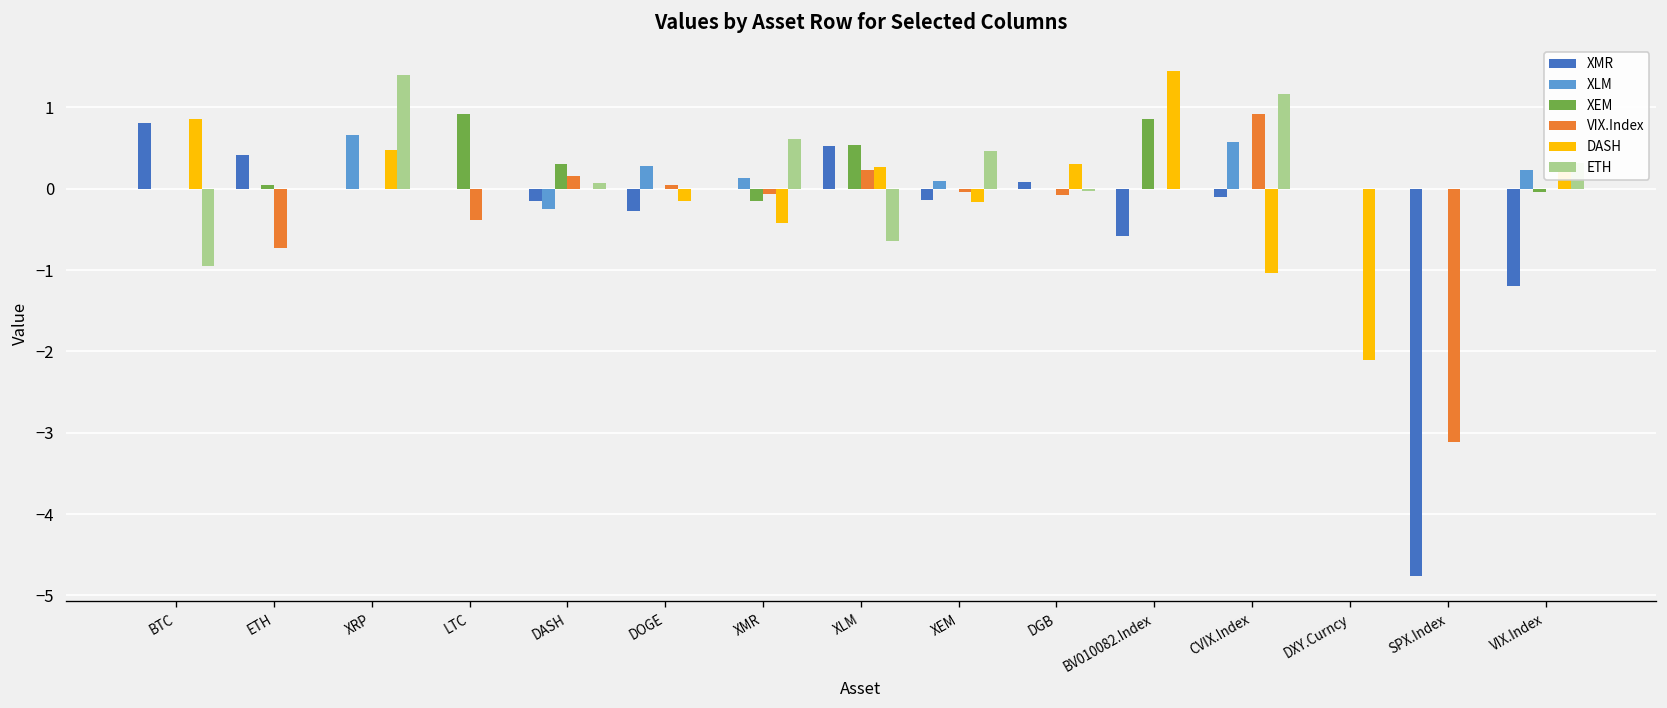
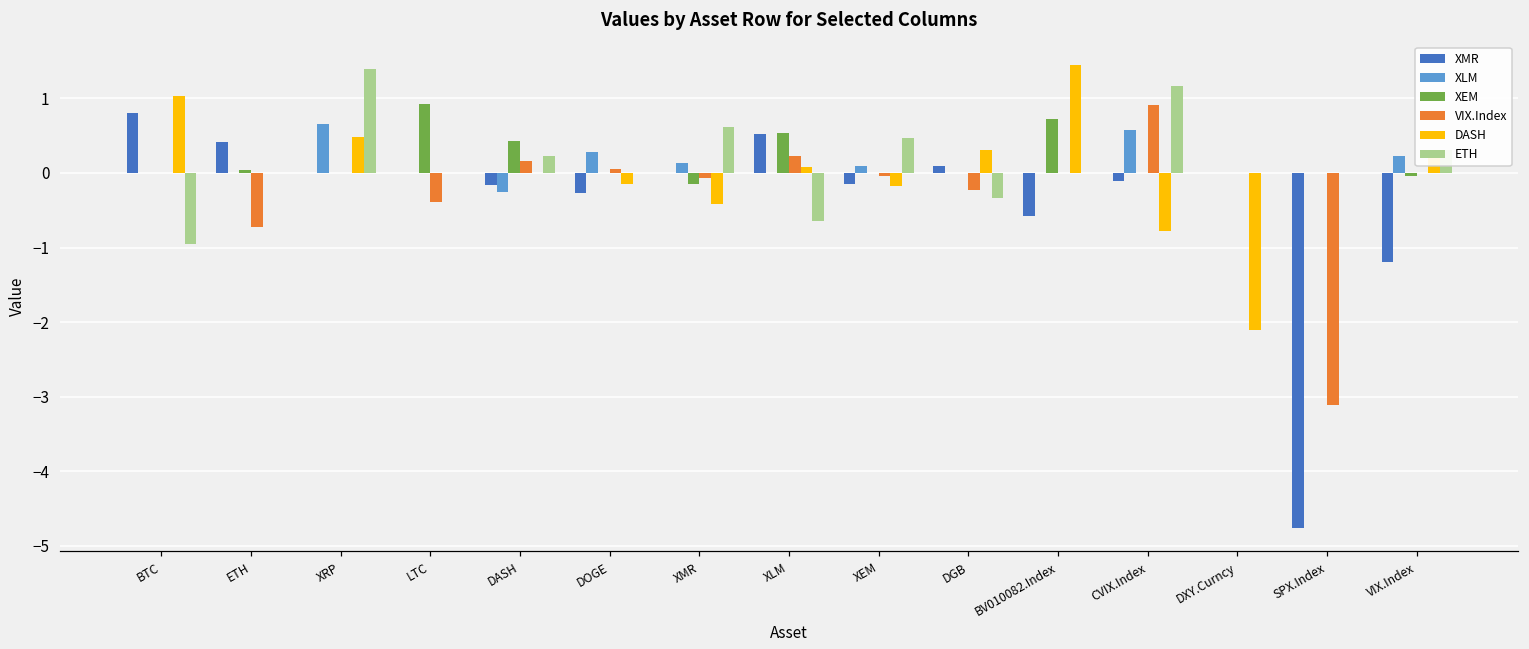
DASH, BTC: 0.9 -> 1.0
XEM, DASH: 0.3 -> 0.4
ETH, DASH: 0.1 -> 0.2
DASH, XLM: 0.3 -> 0.1
VIX.Index, DGB: -0.1 -> -0.2
ETH, DGB: 0.0 -> -0.3
XEM, BV010082.Index: 0.9 -> 0.7
DASH, CVIX.Index: -1.0 -> -0.8
